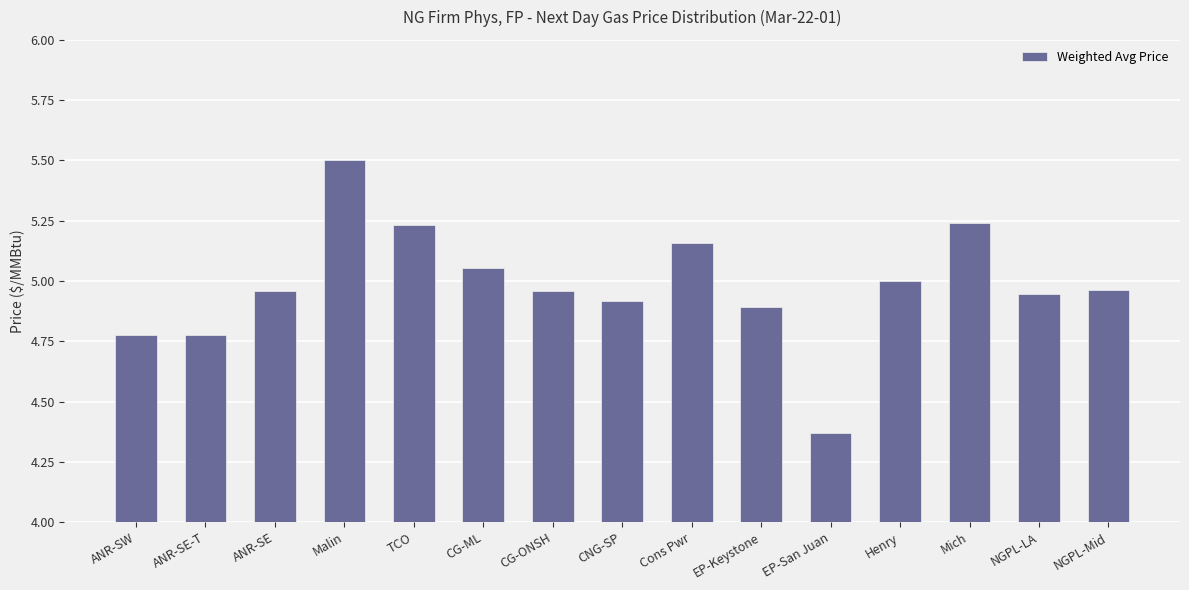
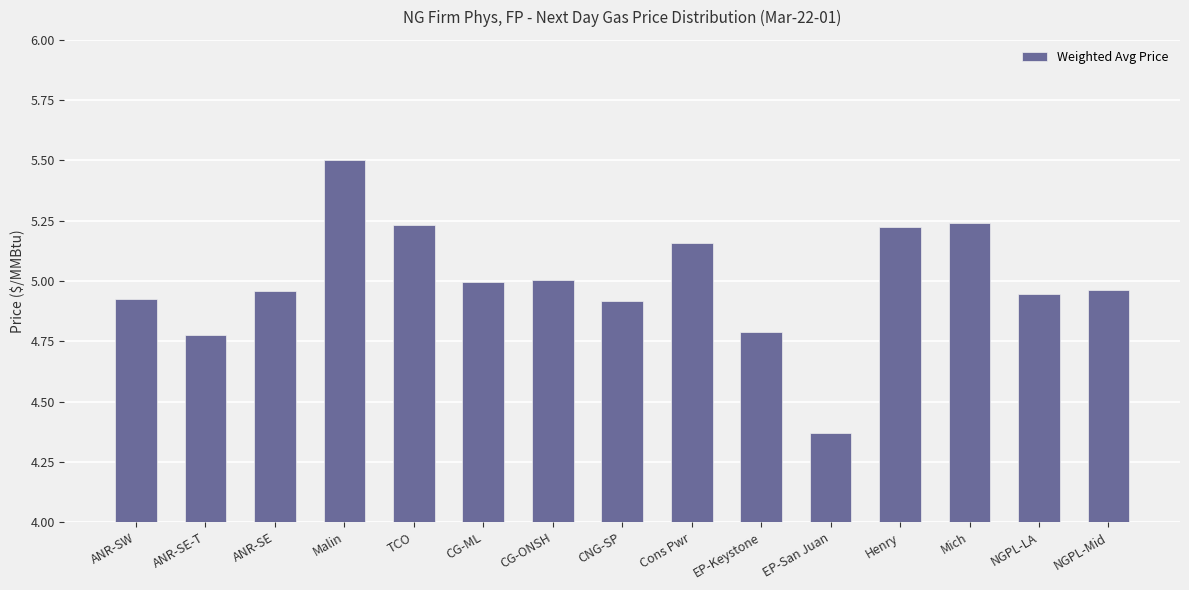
ANR-SW: 4.78 -> 4.93
CG-ML: 5.05 -> 5.00
CG-ONSH: 4.96 -> 5.00
EP-Keystone: 4.89 -> 4.79
Henry: 5.00 -> 5.23
